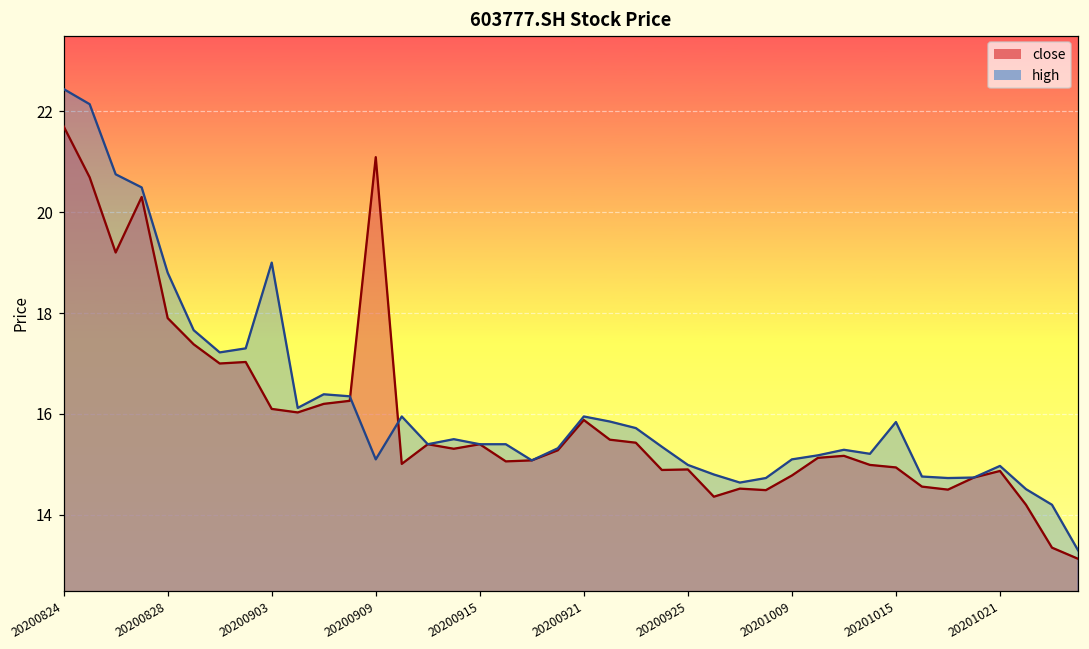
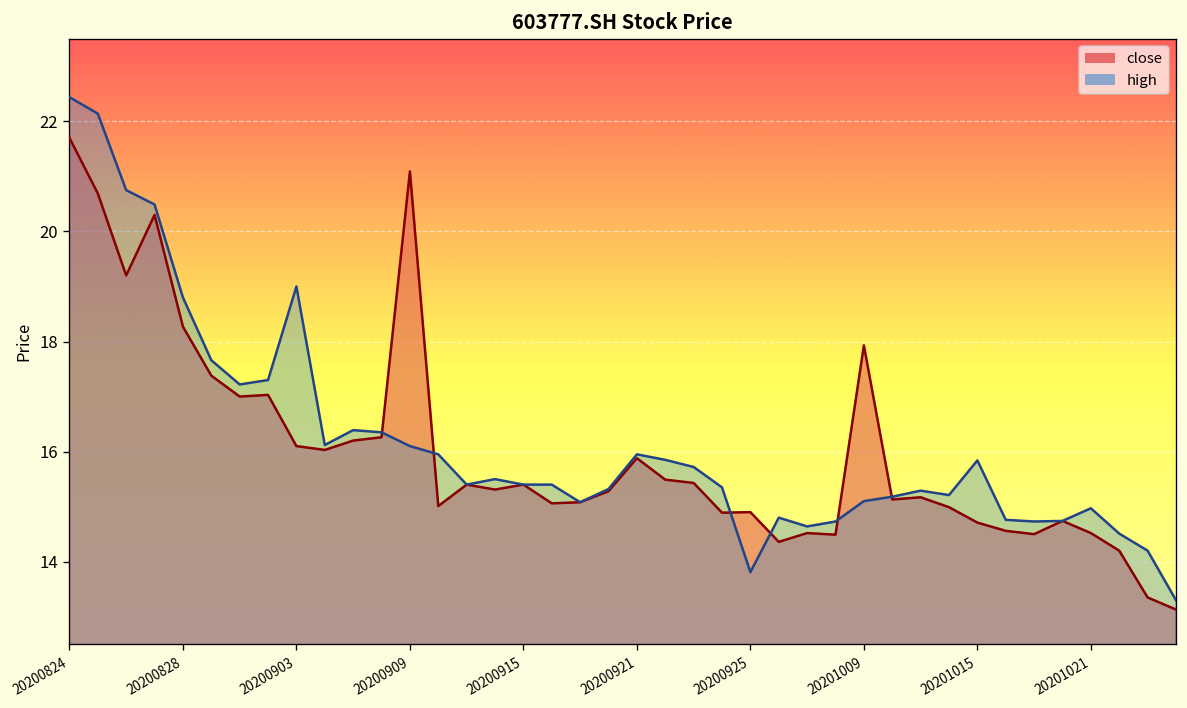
close, 20200828: 17.9 -> 18.3
high, 20200909: 15.1 -> 16.1
high, 20200925: 15.0 -> 13.8
close, 20201009: 14.8 -> 17.9
close, 20201015: 14.9 -> 14.7
close, 20201021: 14.9 -> 14.5
